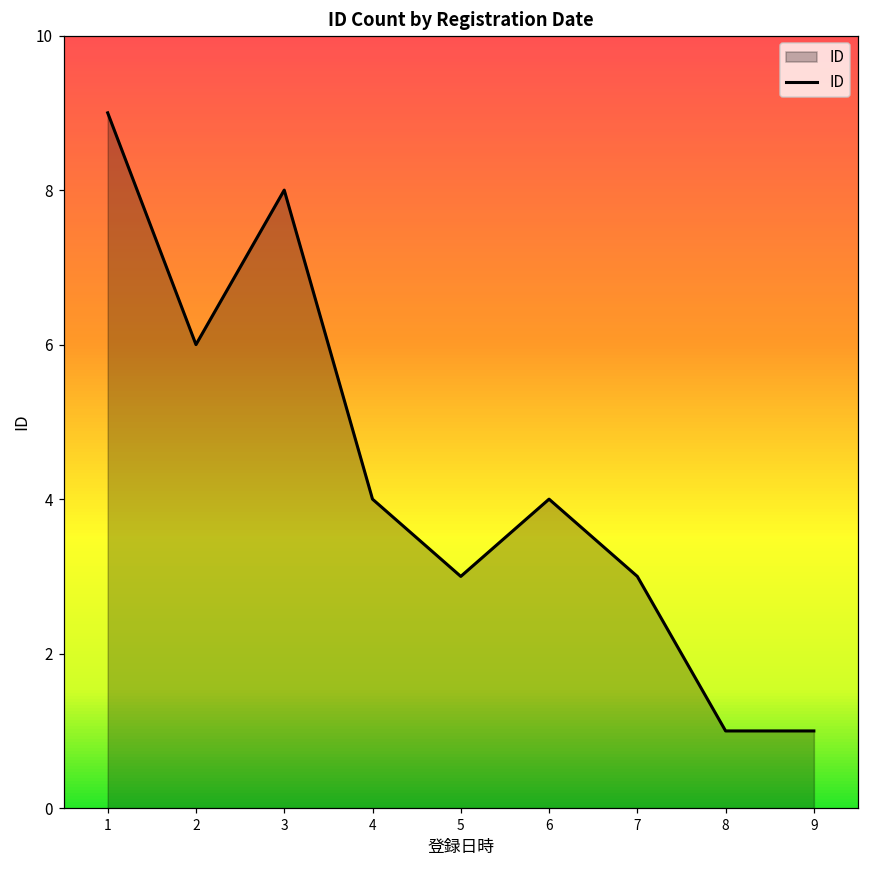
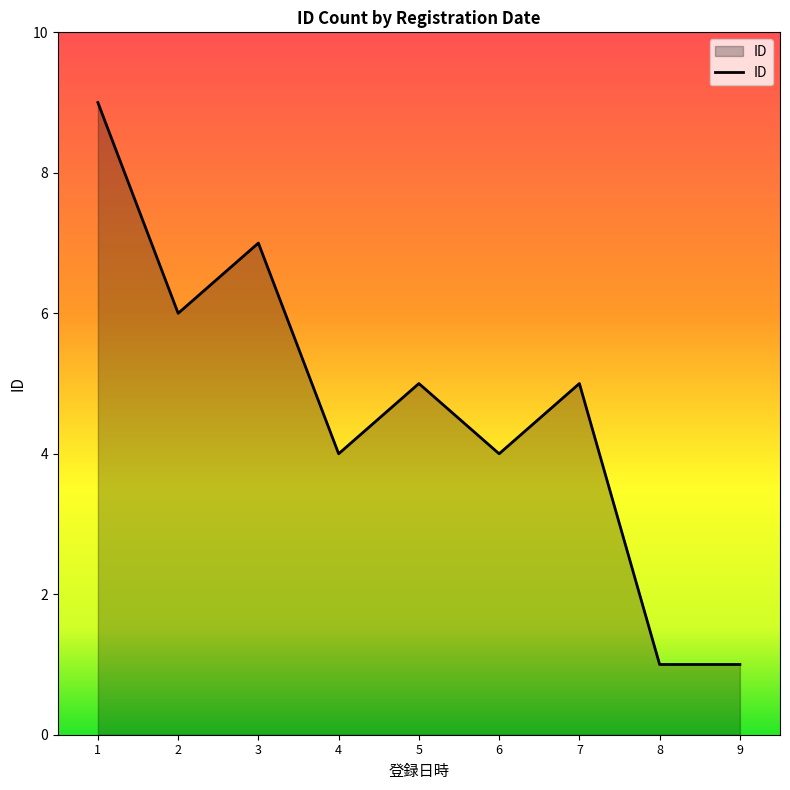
3: 8 -> 7
5: 3 -> 5
7: 3 -> 5
